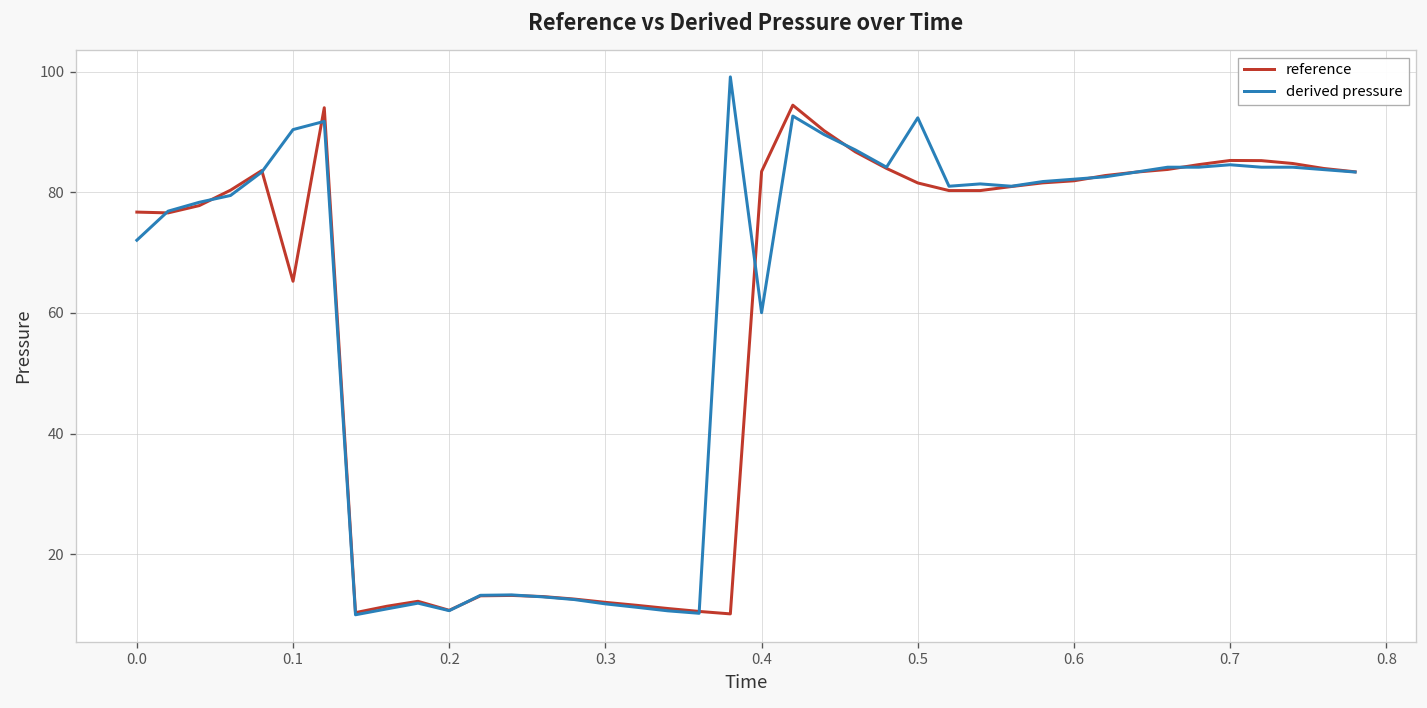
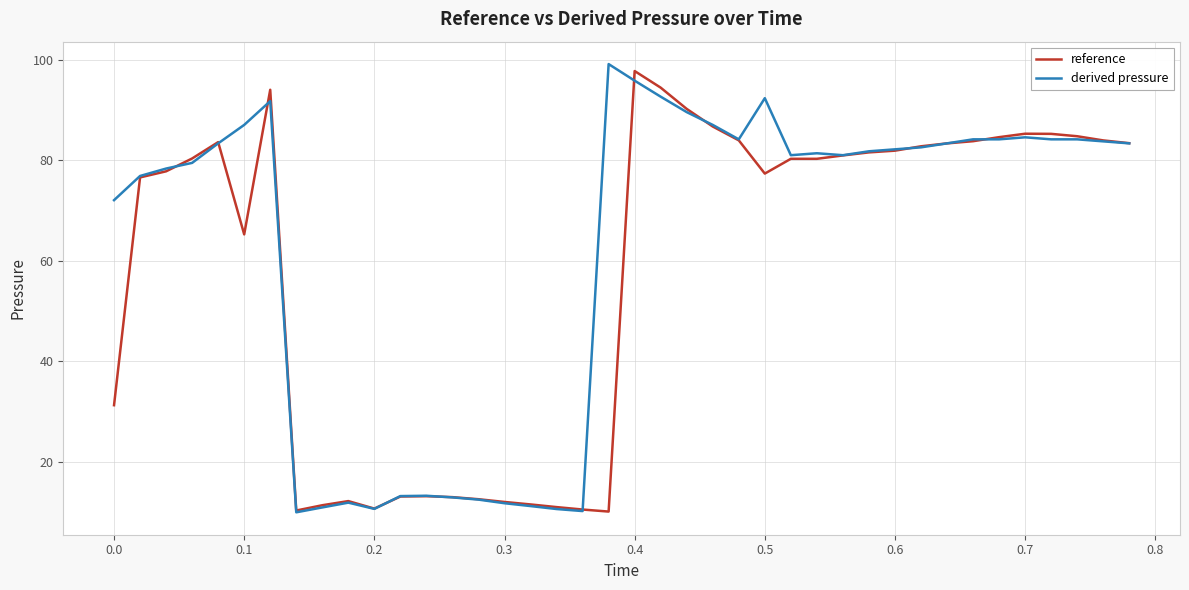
reference, 0.0: 77 -> 31
derived pressure, 0.1: 90 -> 87
reference, 0.4: 83 -> 98
derived pressure, 0.4: 60 -> 96
reference, 0.5: 82 -> 77
